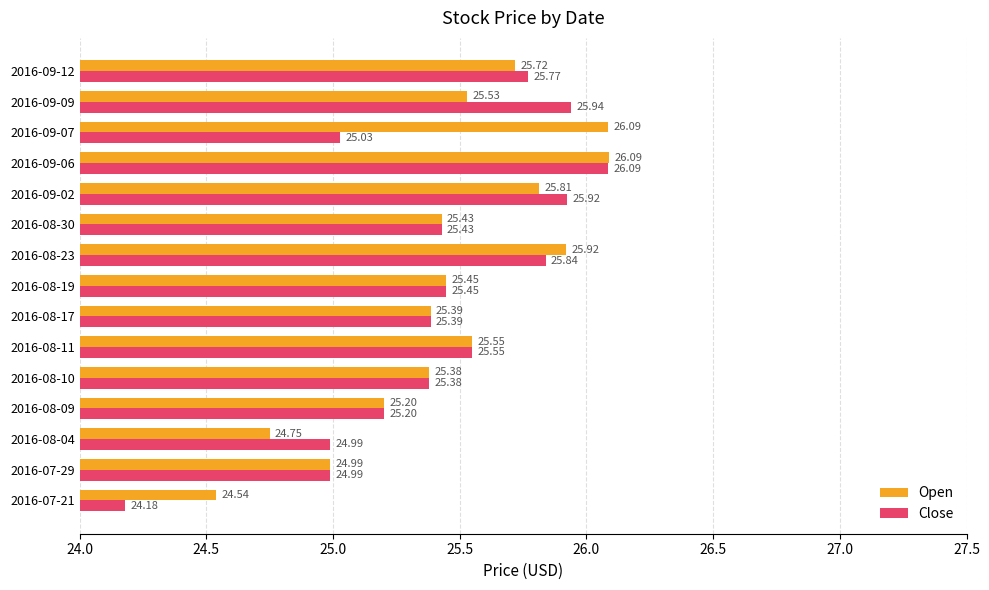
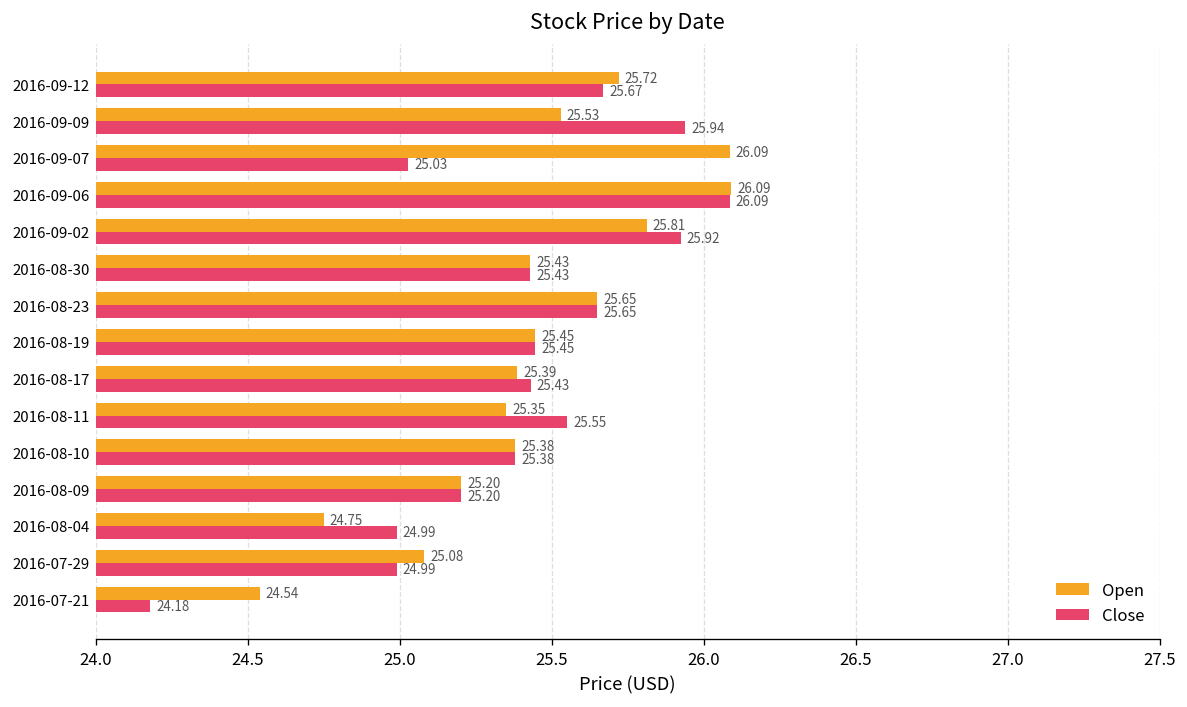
Close, 2016-09-12: 25.77 -> 25.67
Open, 2016-08-23: 25.92 -> 25.65
Close, 2016-08-23: 25.84 -> 25.65
Close, 2016-08-17: 25.39 -> 25.43
Open, 2016-08-11: 25.55 -> 25.35
Open, 2016-07-29: 24.99 -> 25.08
